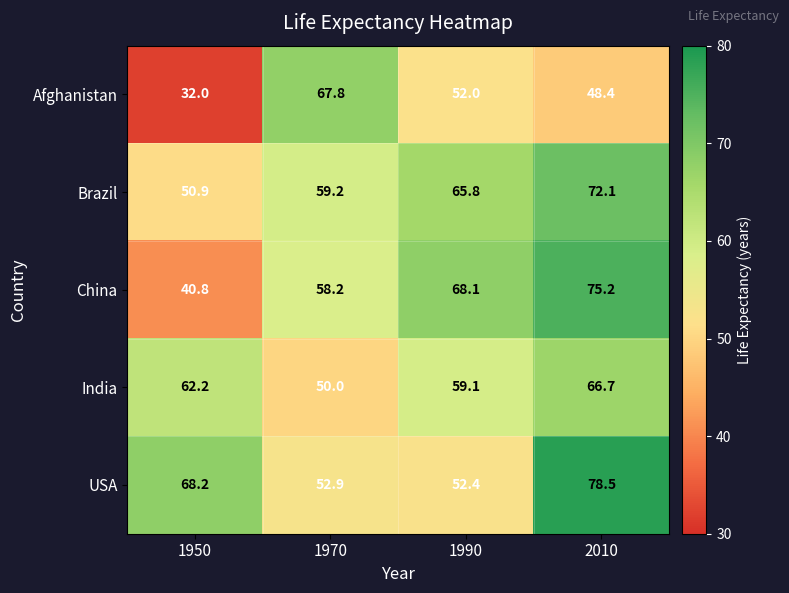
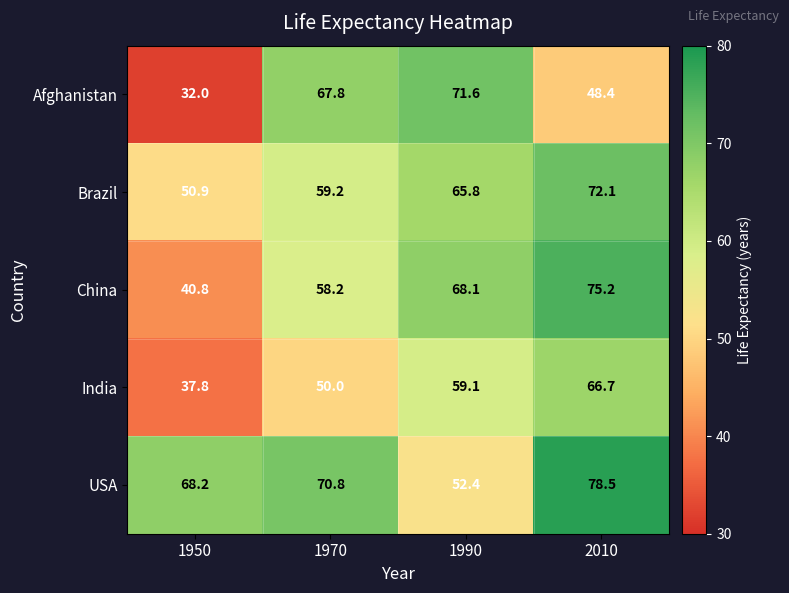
Afghanistan, 1990: 52.0 -> 71.6
India, 1950: 62.2 -> 37.8
USA, 1970: 52.9 -> 70.8
